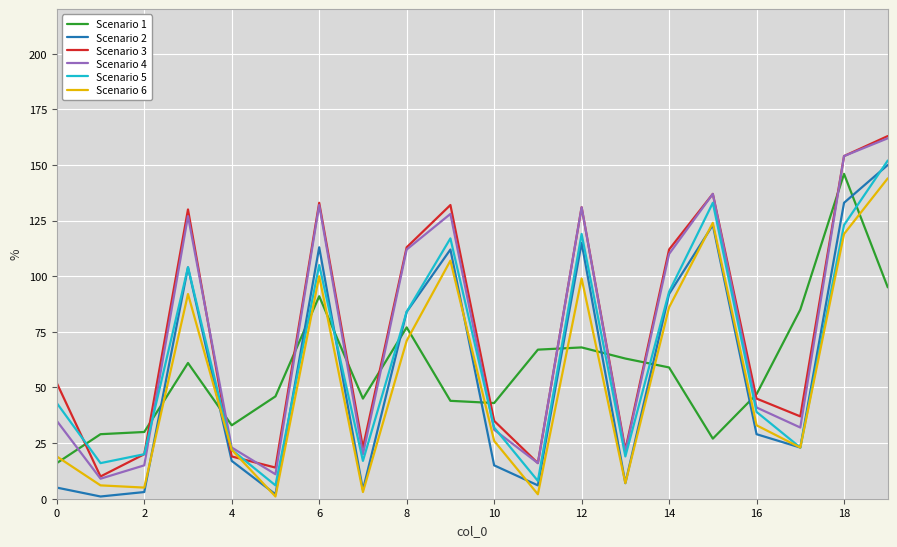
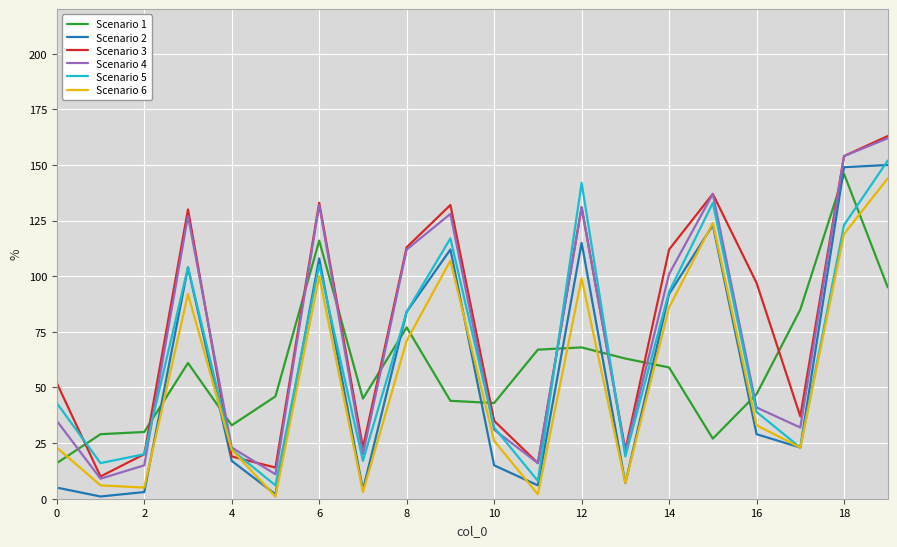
Scenario 6, 0: 19 -> 23
Scenario 1, 6: 91 -> 116
Scenario 2, 6: 113 -> 108
Scenario 5, 12: 119 -> 142
Scenario 4, 14: 110 -> 101
Scenario 3, 16: 45 -> 97
Scenario 2, 18: 133 -> 149
